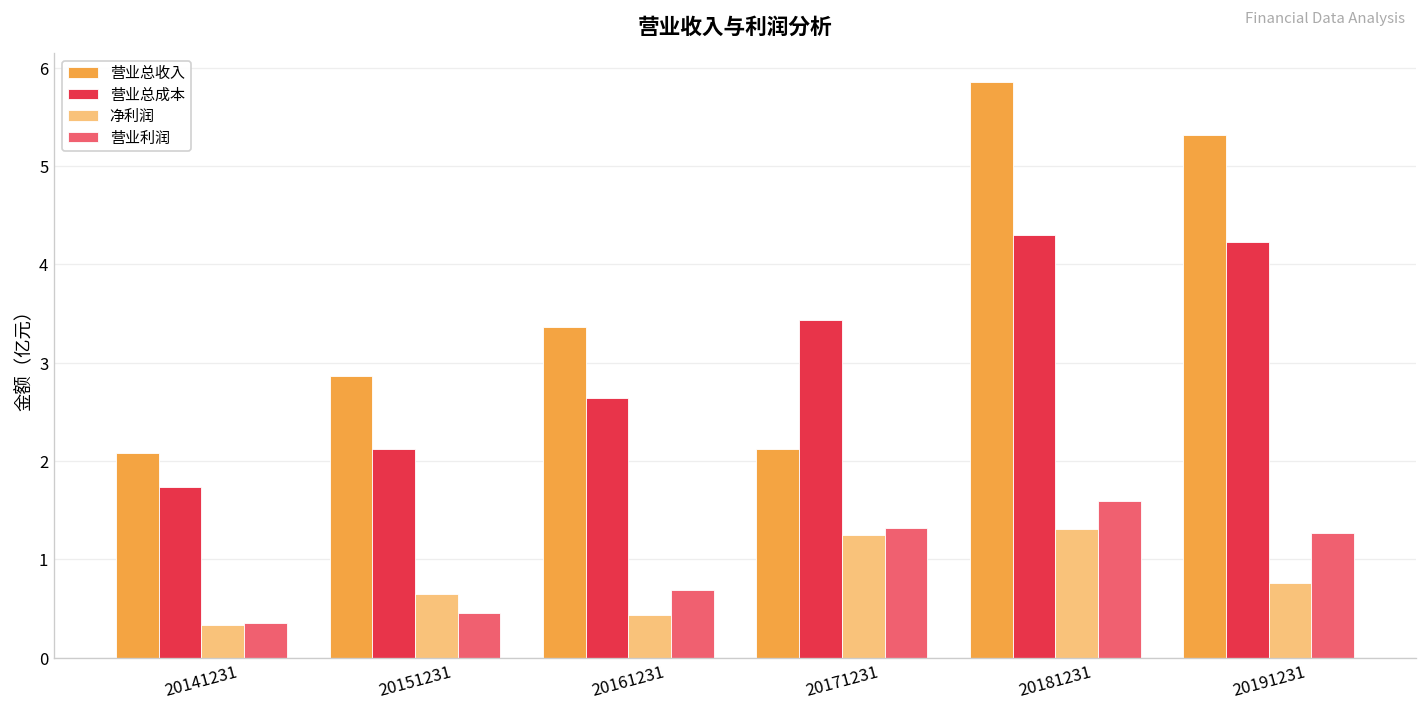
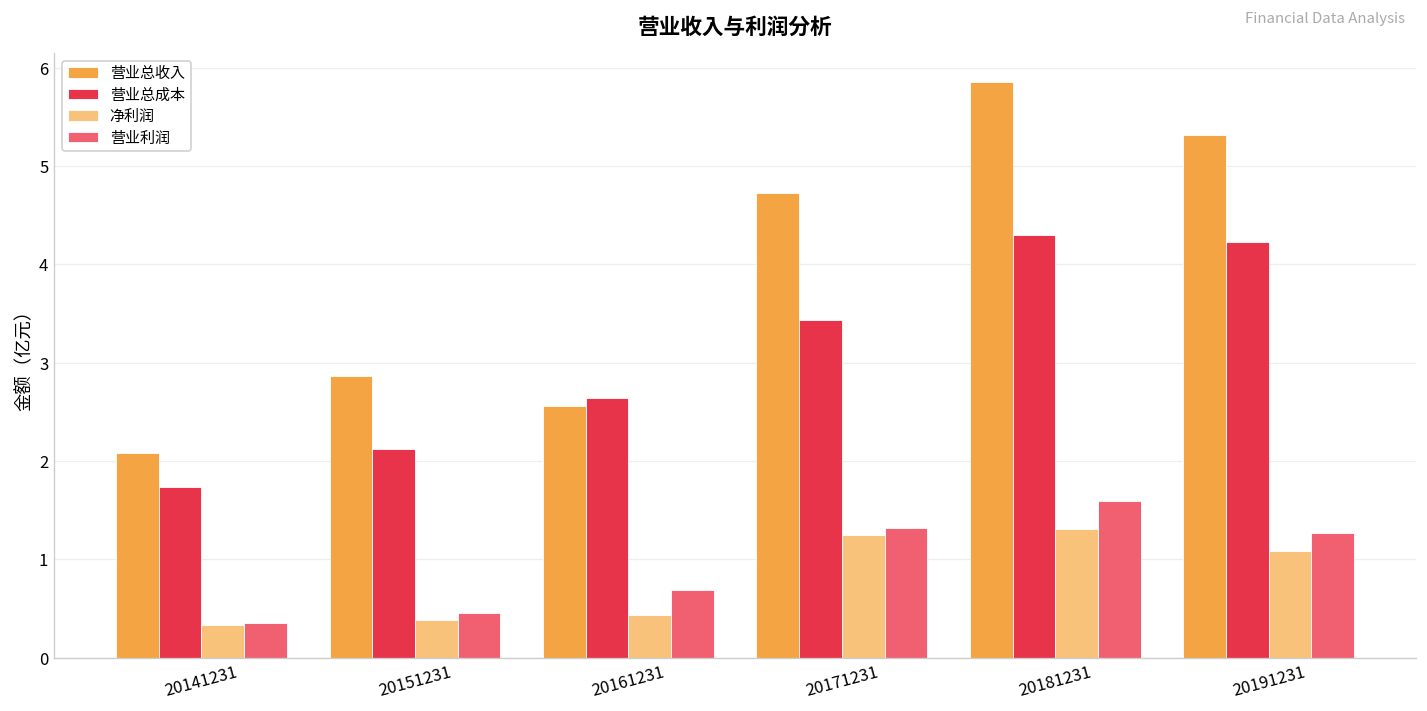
净利润, 20151231: 0.7 -> 0.4
营业总收入, 20161231: 3.4 -> 2.6
营业总收入, 20171231: 2.1 -> 4.7
净利润, 20191231: 0.8 -> 1.1
